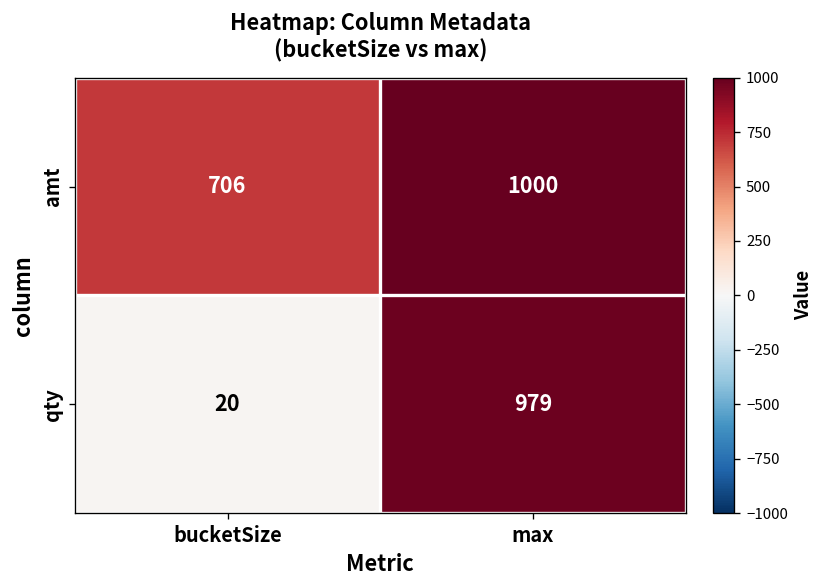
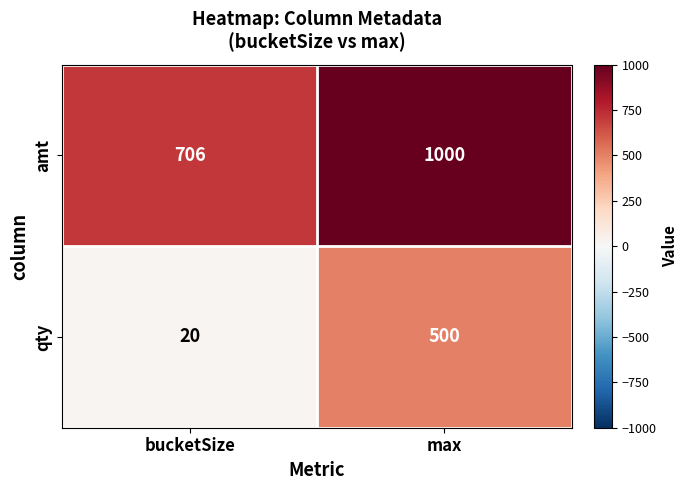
qty, max: 979 -> 500
